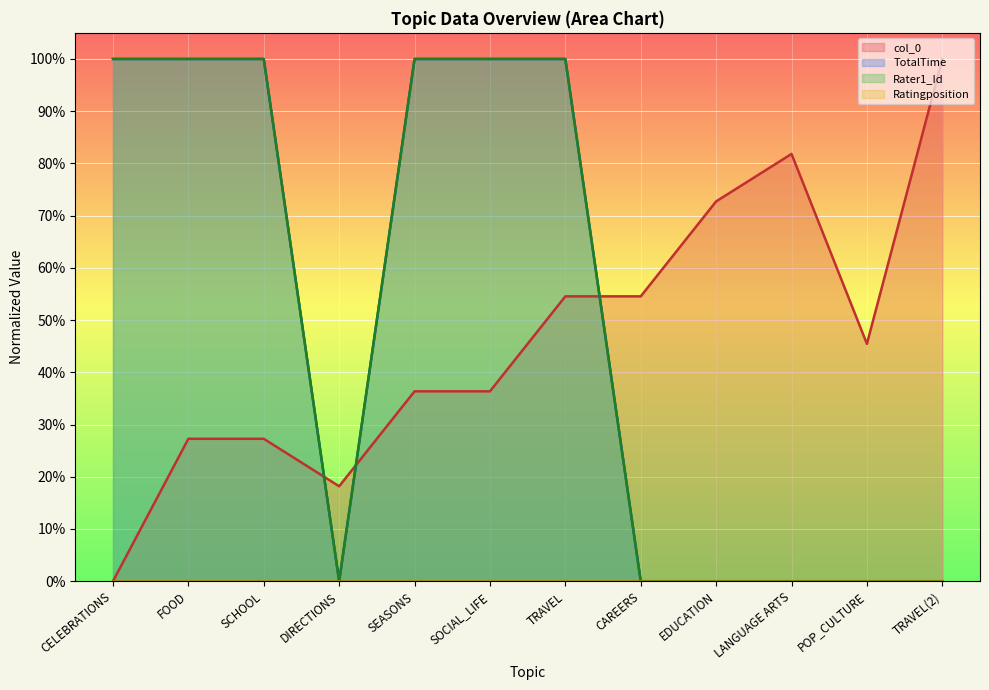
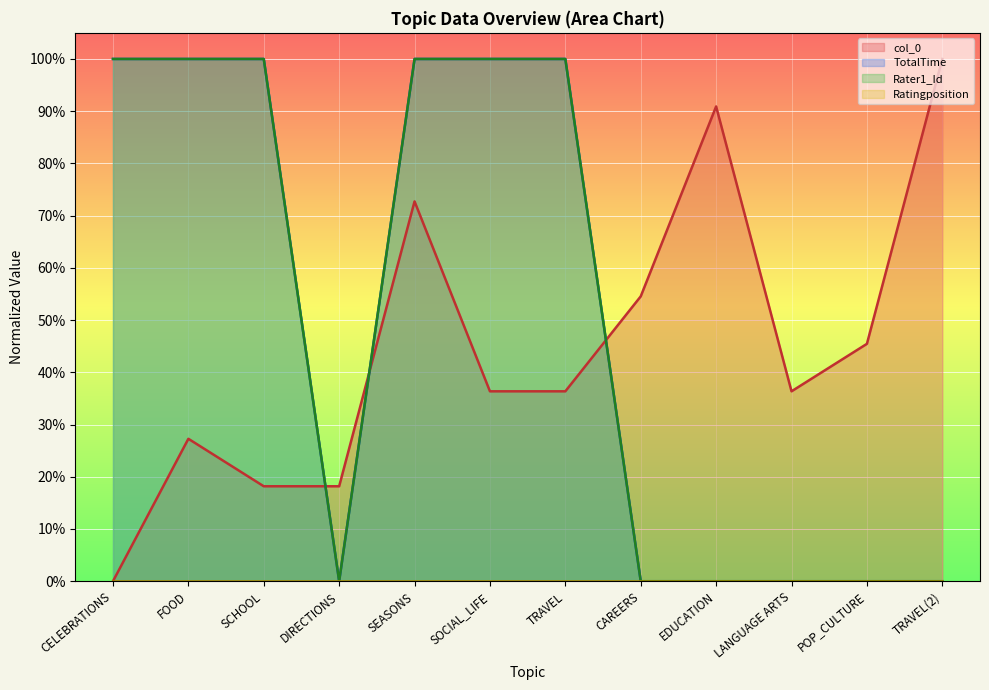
col_0, SCHOOL: 27% -> 18%
col_0, SEASONS: 36% -> 73%
col_0, TRAVEL: 55% -> 36%
col_0, EDUCATION: 73% -> 91%
col_0, LANGUAGE ARTS: 82% -> 36%
